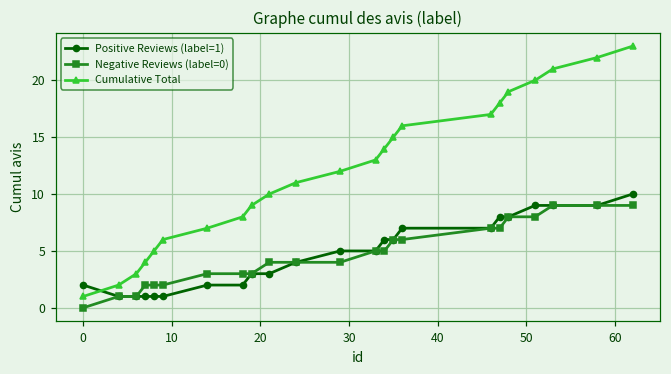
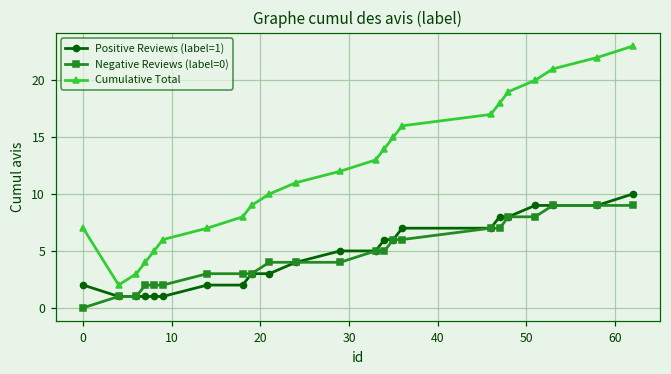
Cumulative Total, 0: 1 -> 7
